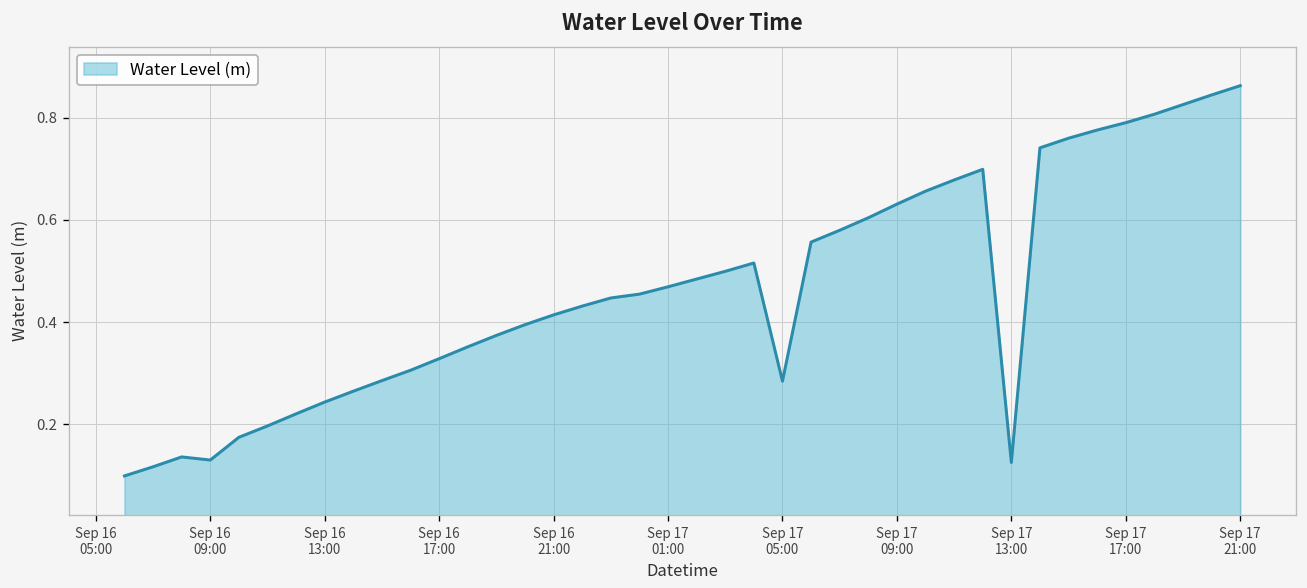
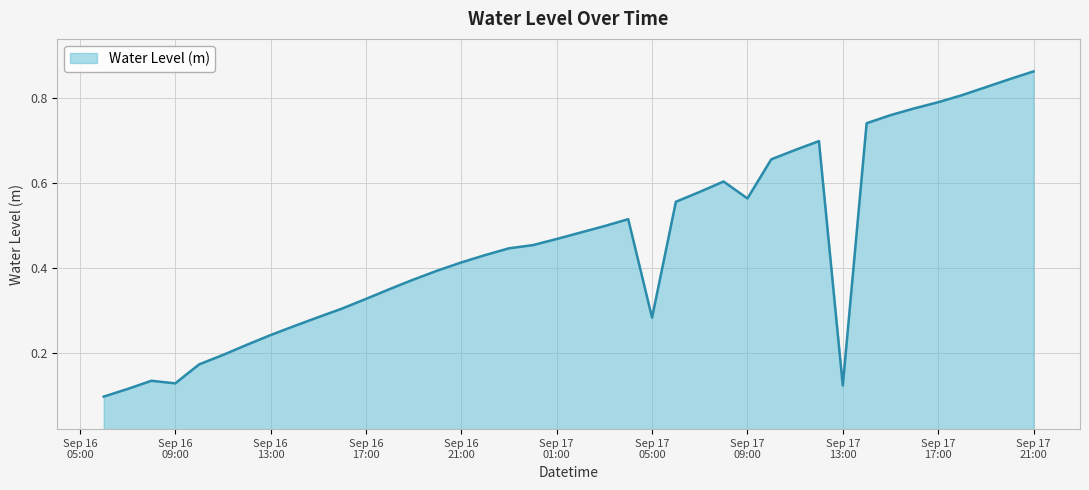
Sep 17 09:00: 0.63 -> 0.56
